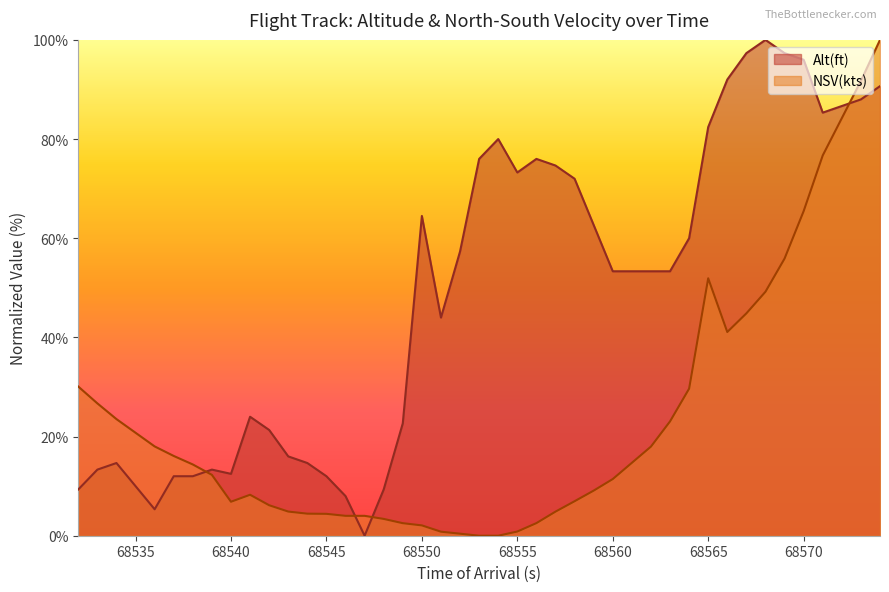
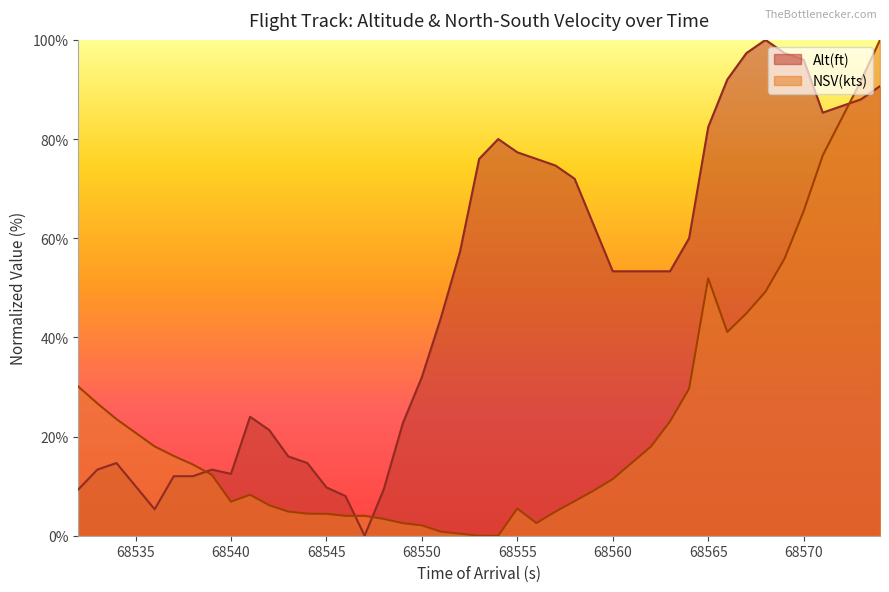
Alt(ft), 68545: 12% -> 10%
Alt(ft), 68550: 64% -> 32%
Alt(ft), 68555: 73% -> 77%
NSV(kts), 68555: 1% -> 5%
